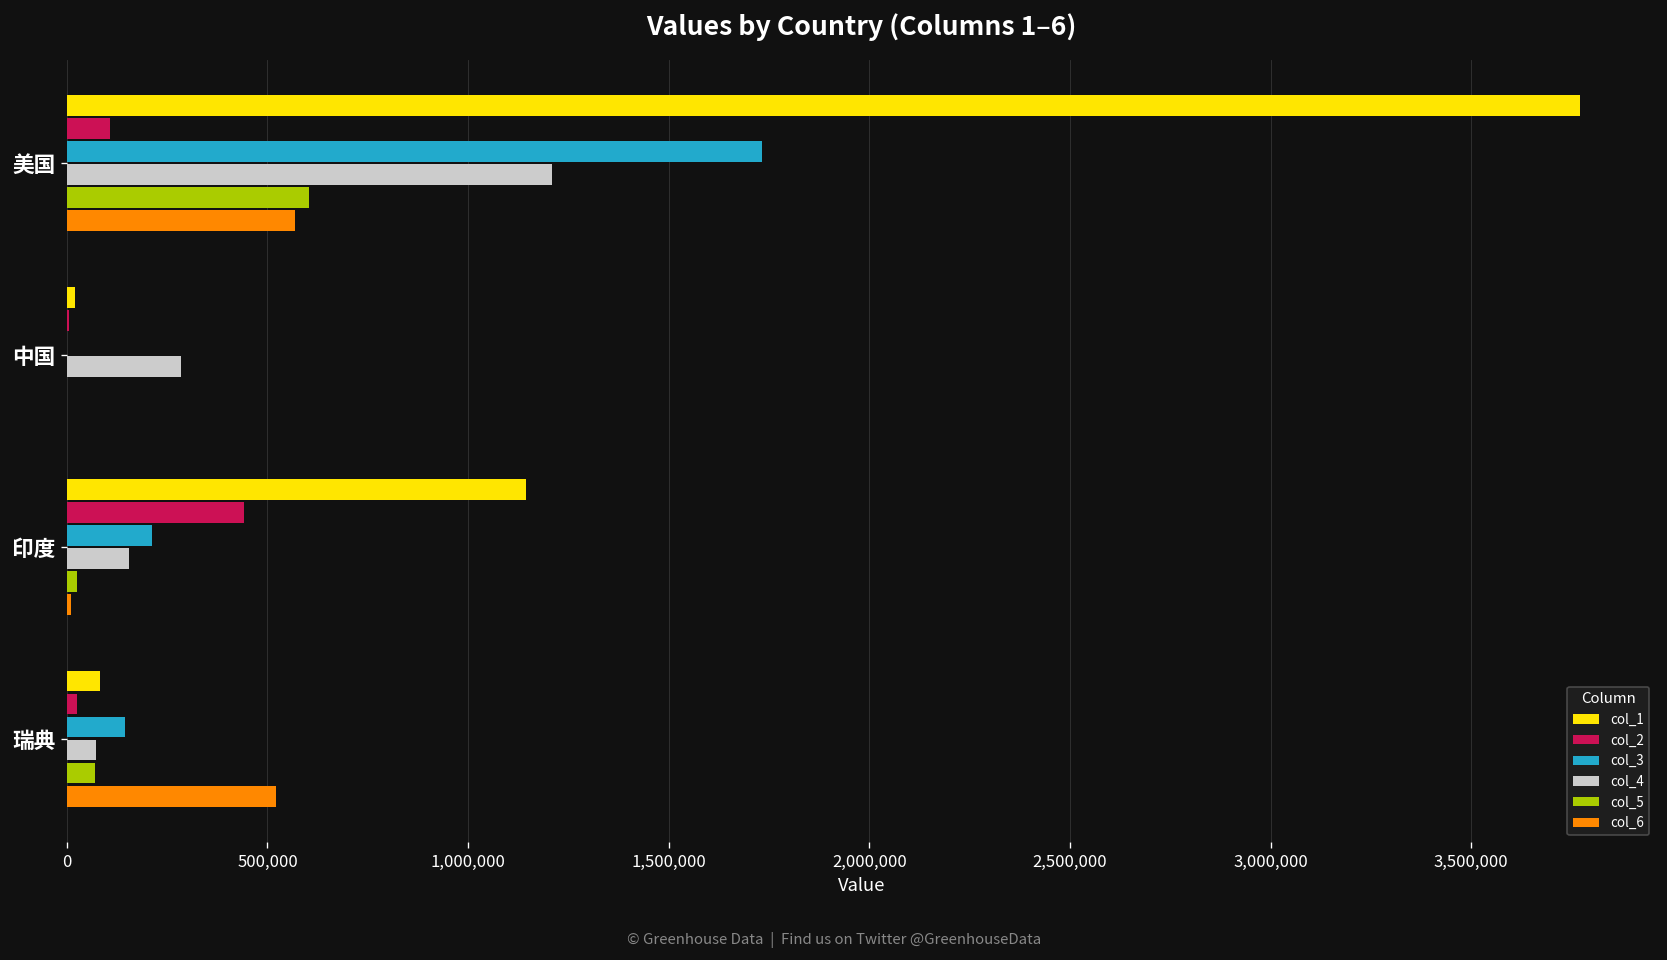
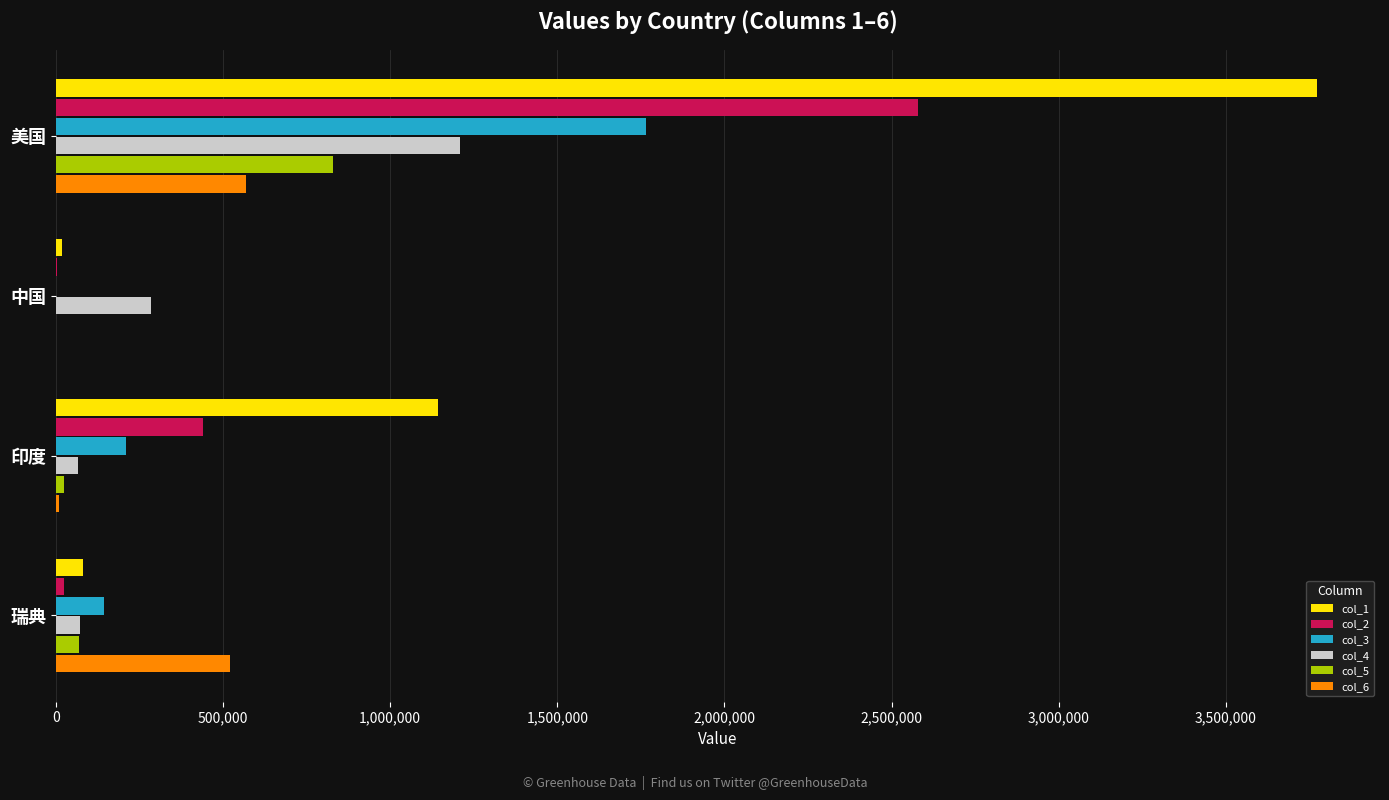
col_2, 美国: 110,000 -> 2,580,000
col_3, 美国: 1,730,000 -> 1,760,000
col_5, 美国: 600,000 -> 830,000
col_4, 印度: 160,000 -> 70,000
